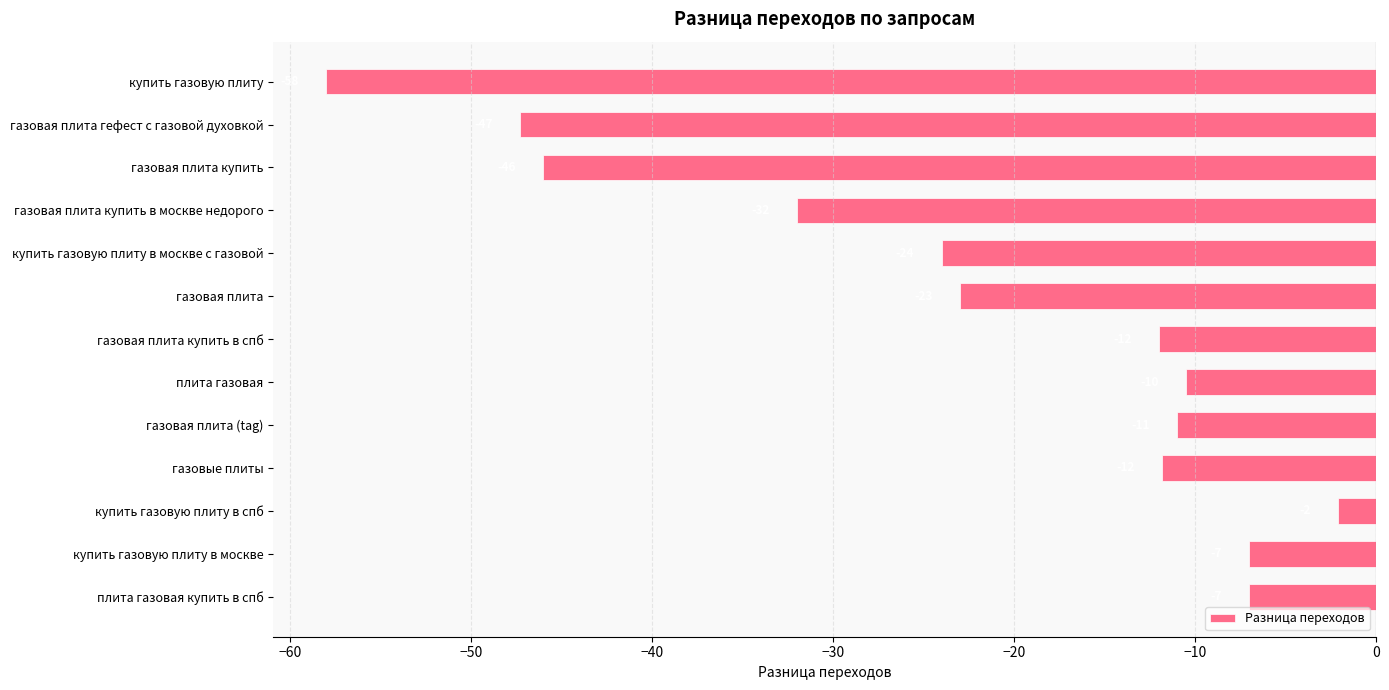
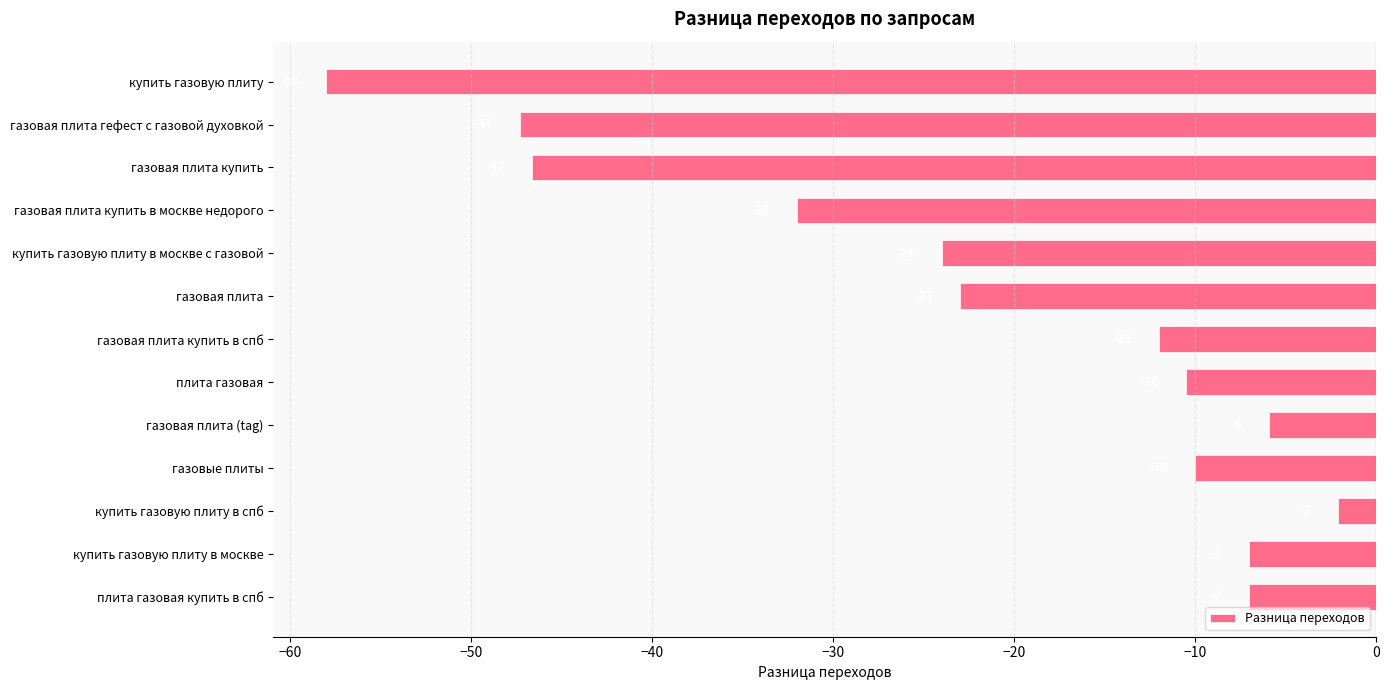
газовая плита купить: -46.0 -> -46.6
газовая плита (tag): -11.0 -> -5.9
газовые плиты: -11.8 -> -10.0
